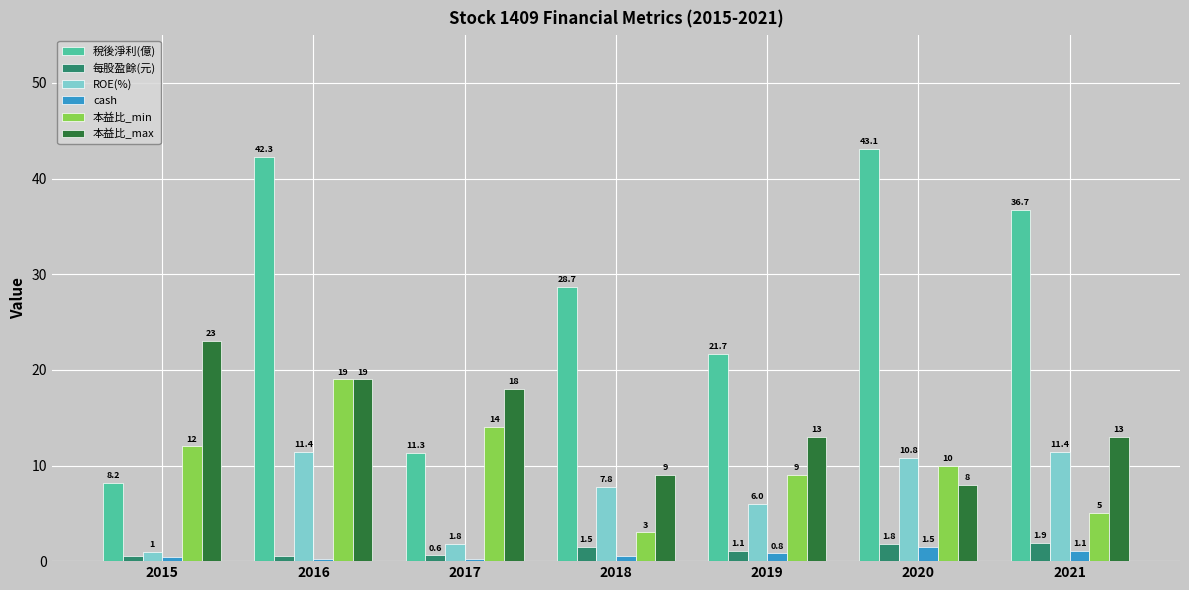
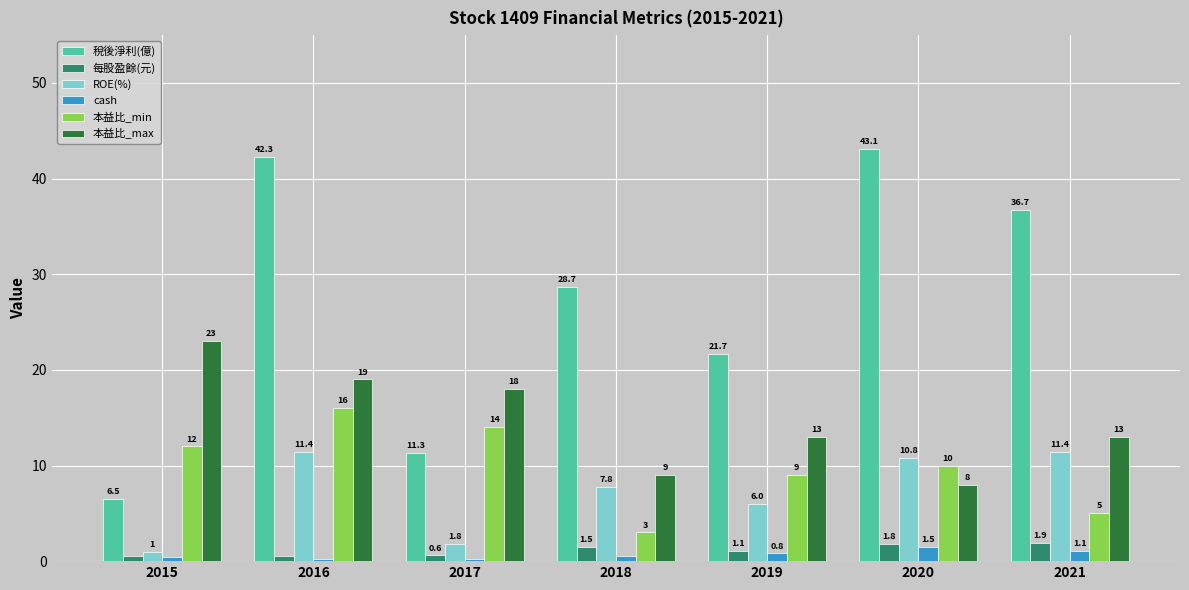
稅後淨利(億), 2015: 8.2 -> 6.5
本益比_min, 2016: 19 -> 16
